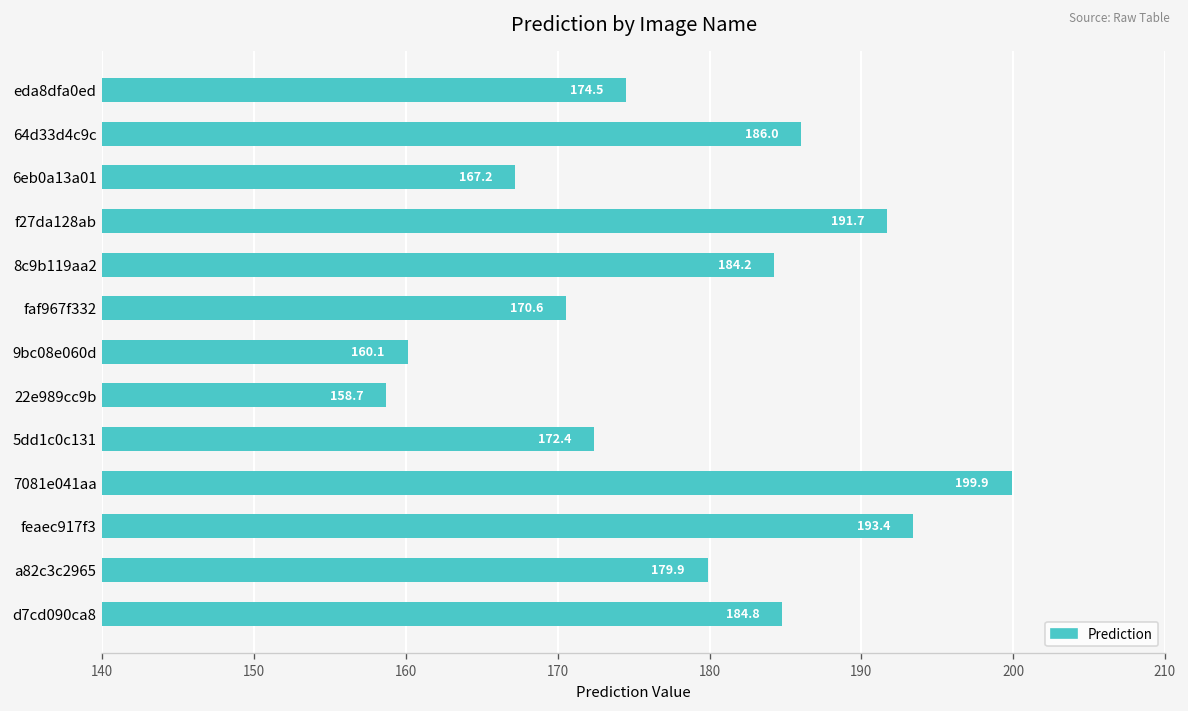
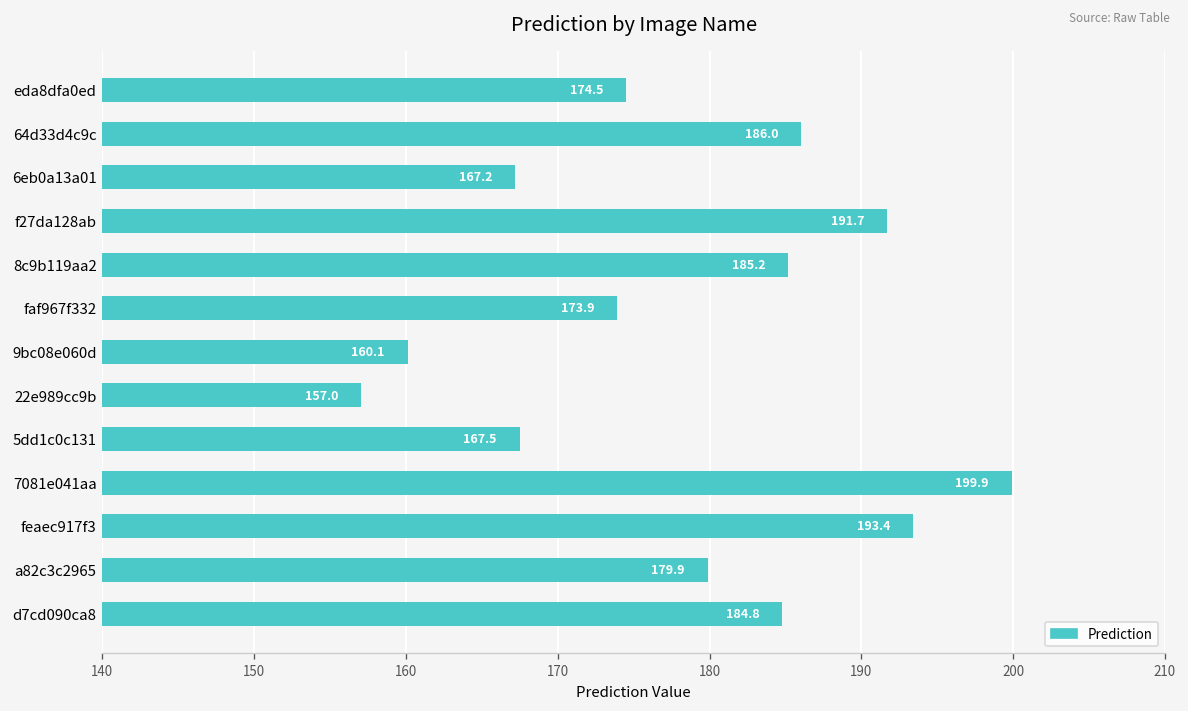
8c9b119aa2: 184.2 -> 185.2
faf967f332: 170.6 -> 173.9
22e989cc9b: 158.7 -> 157.0
5dd1c0c131: 172.4 -> 167.5
